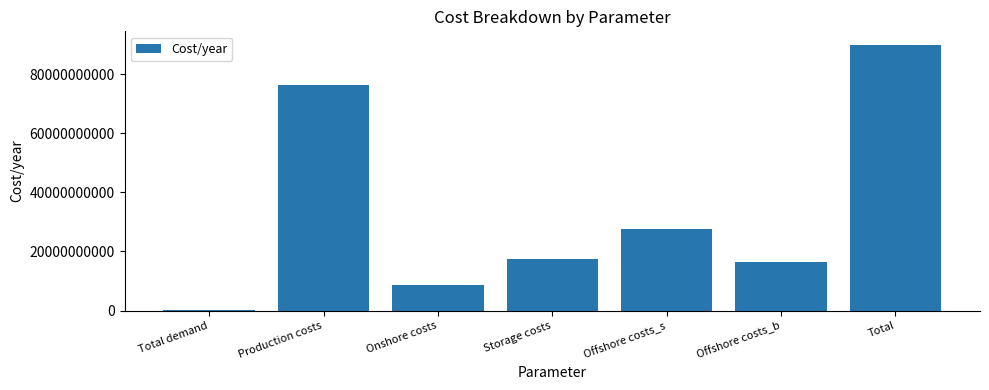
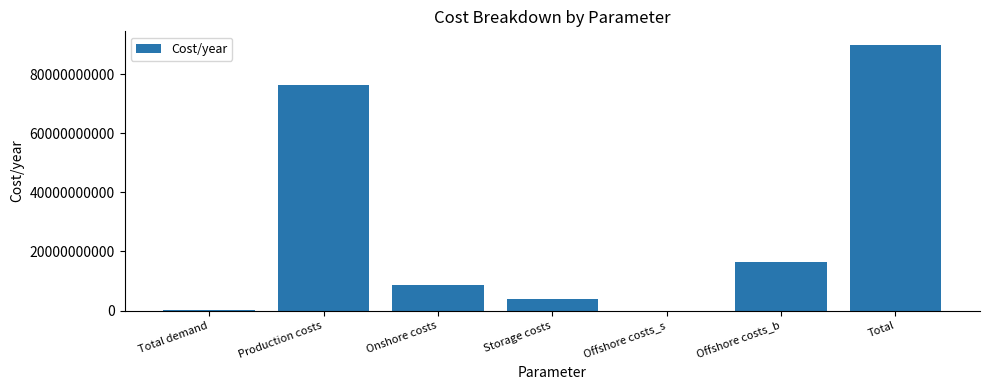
Storage costs: 18000000000 -> 4000000000
Offshore costs_s: 28000000000 -> 0
